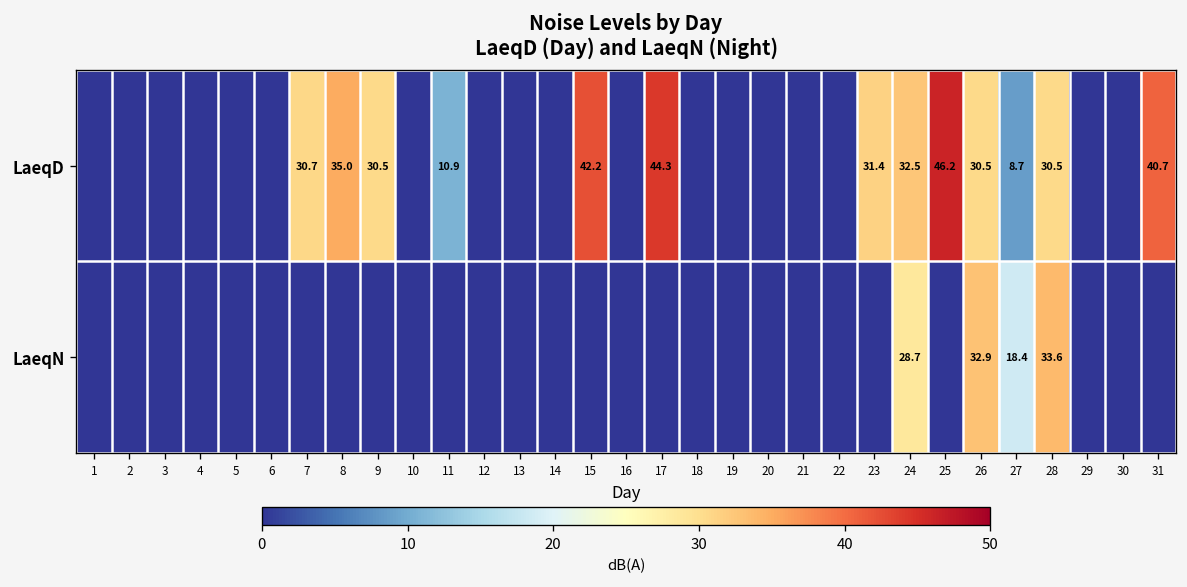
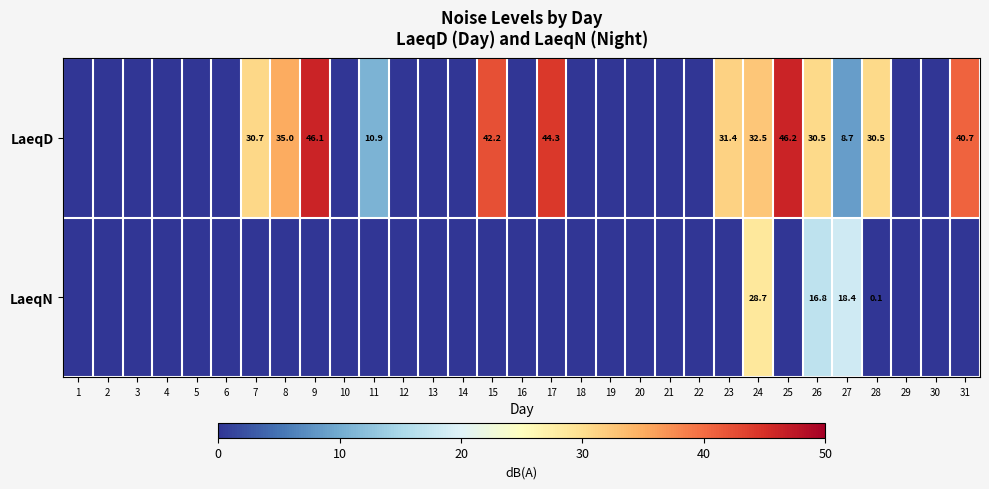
LaeqD, 9: 30.5 -> 46.1
LaeqN, 26: 32.9 -> 16.8
LaeqN, 28: 33.6 -> 0.1
